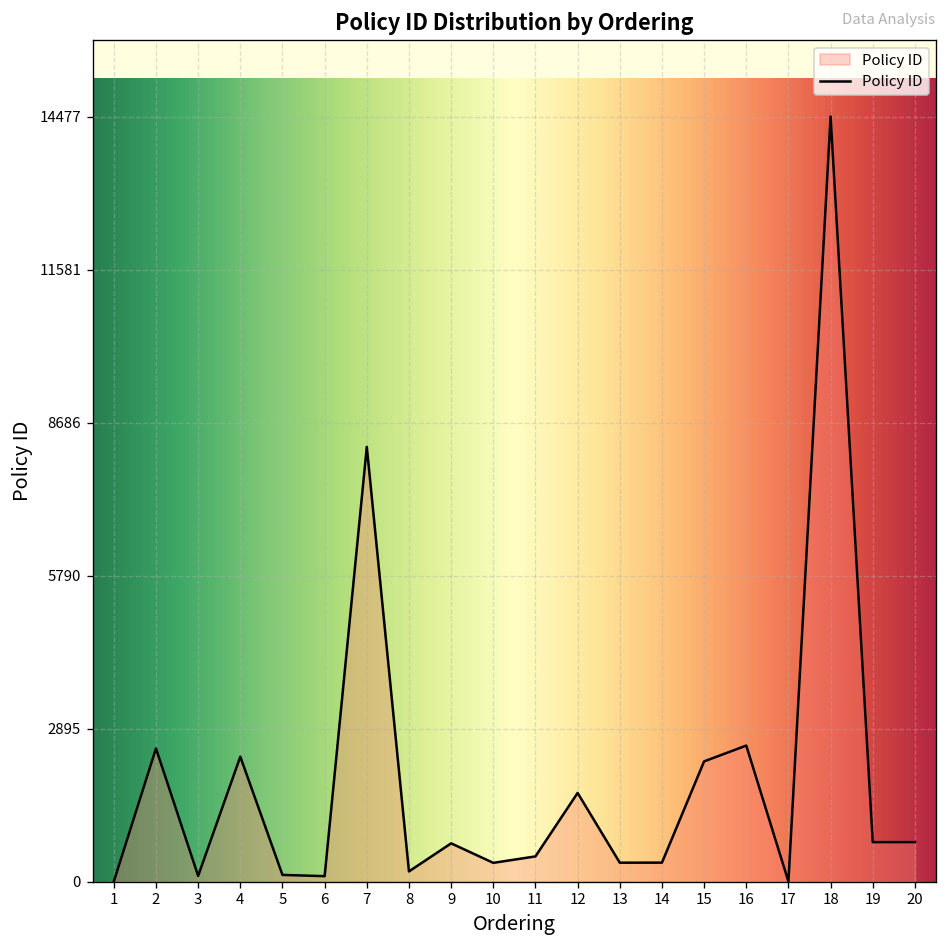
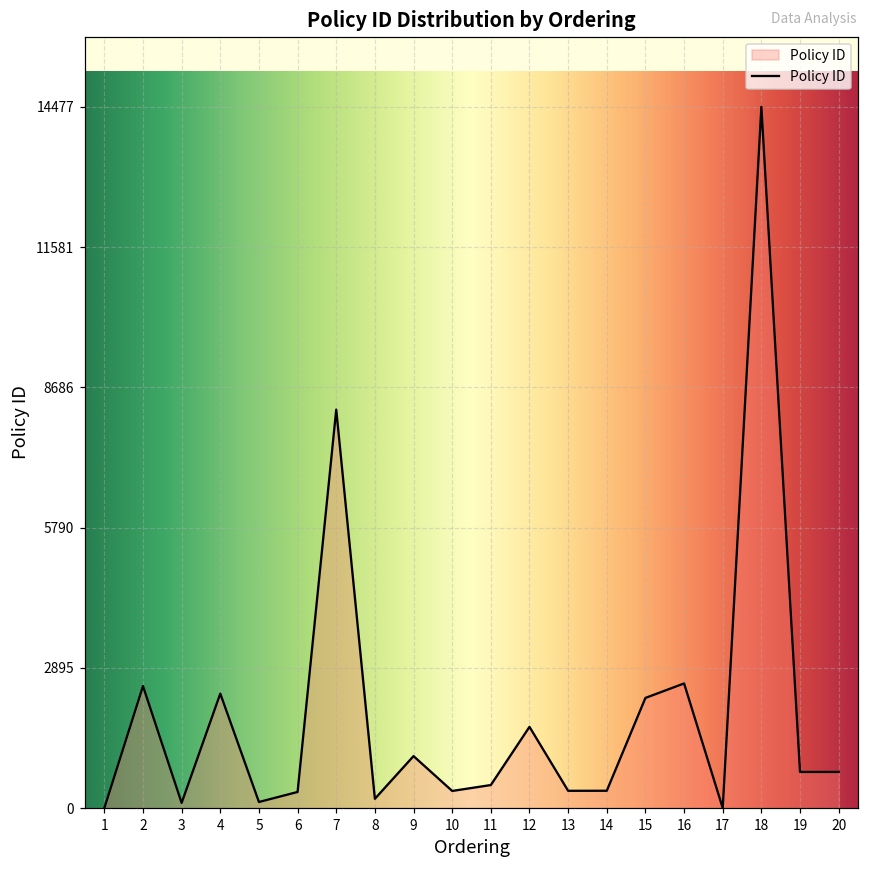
6: 100 -> 300
9: 700 -> 1100
